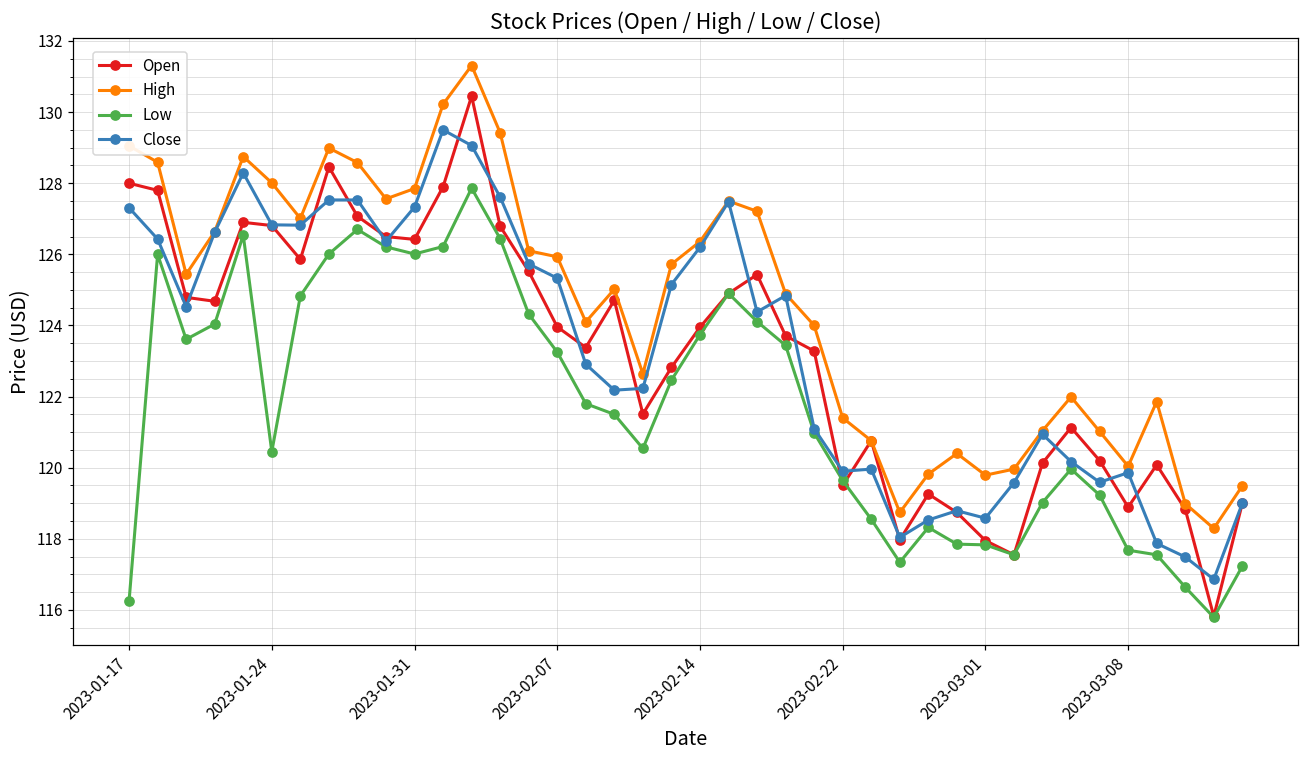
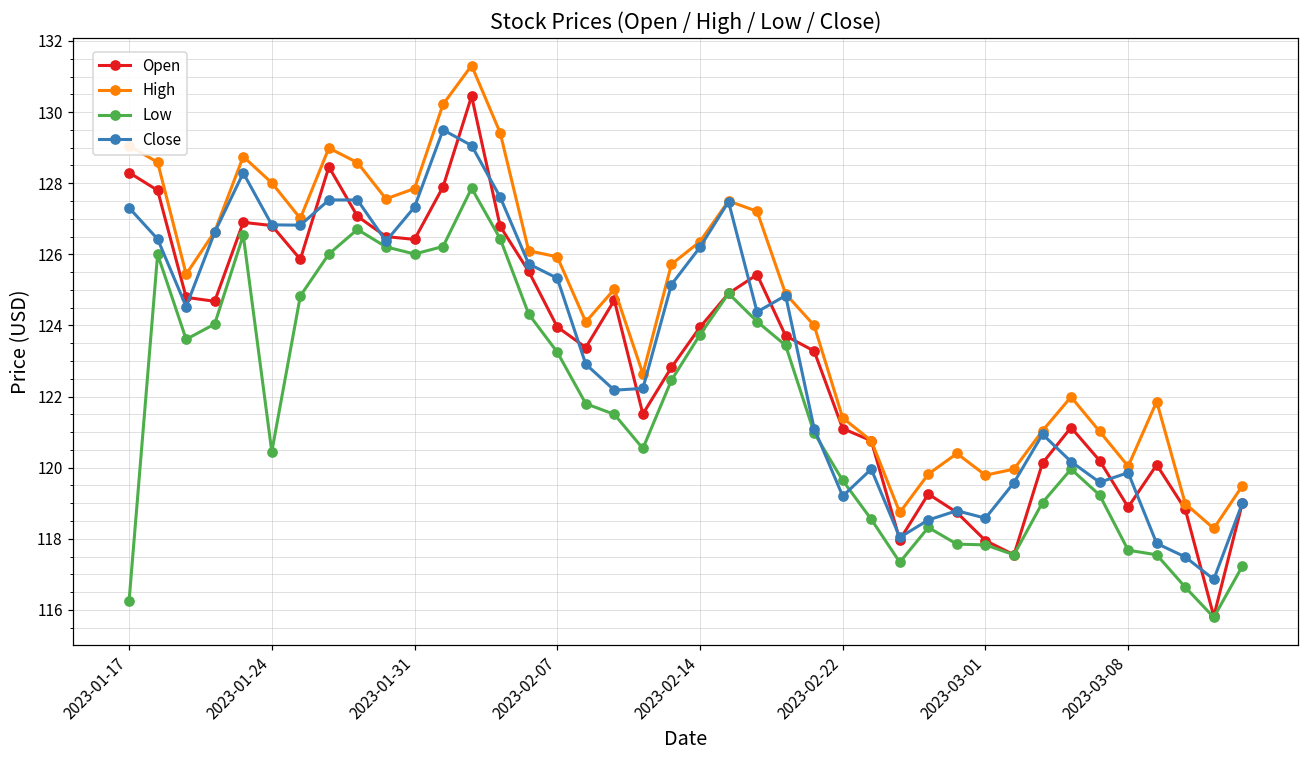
Open, 2023-01-17: 128.0 -> 128.3
Open, 2023-02-22: 119.5 -> 121.1
Close, 2023-02-22: 119.9 -> 119.2
